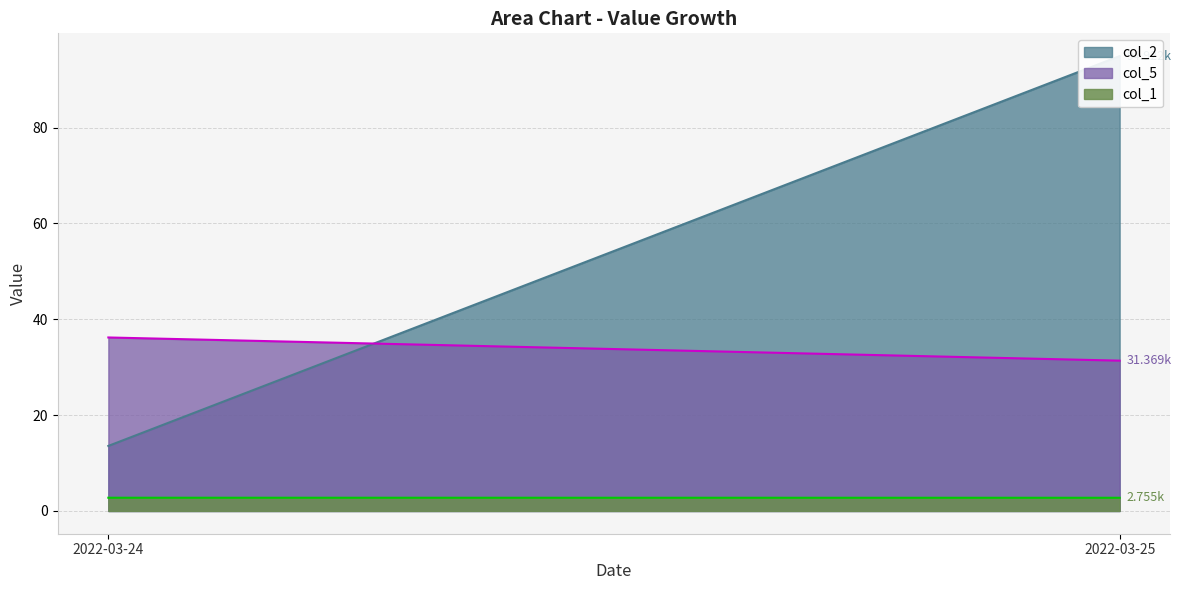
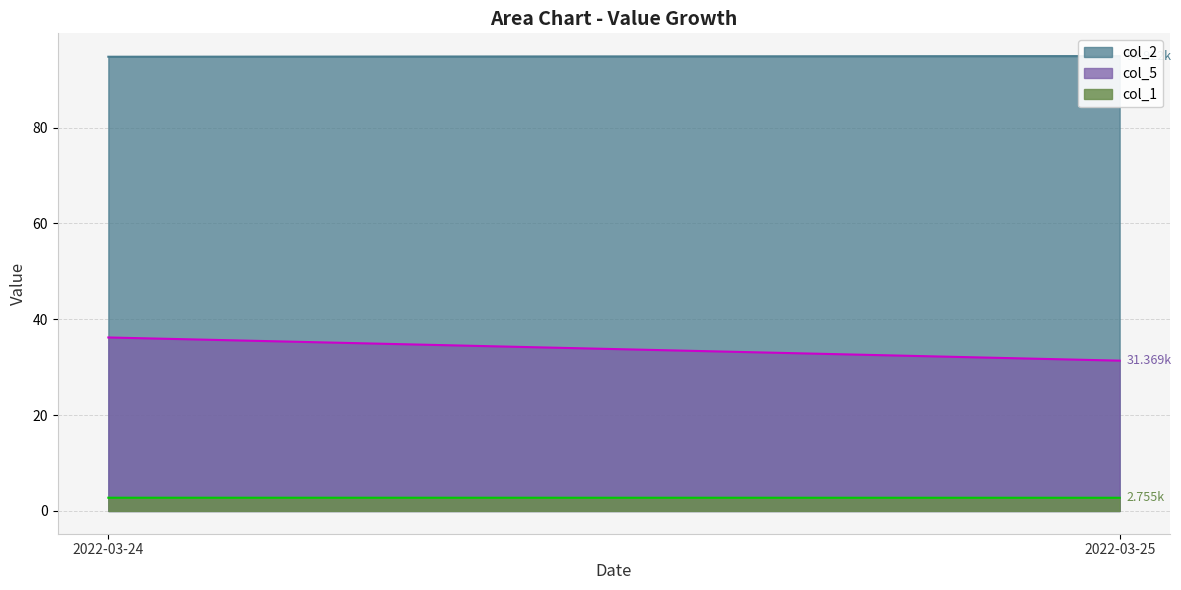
col_2, 2022-03-24: 14 -> 95
